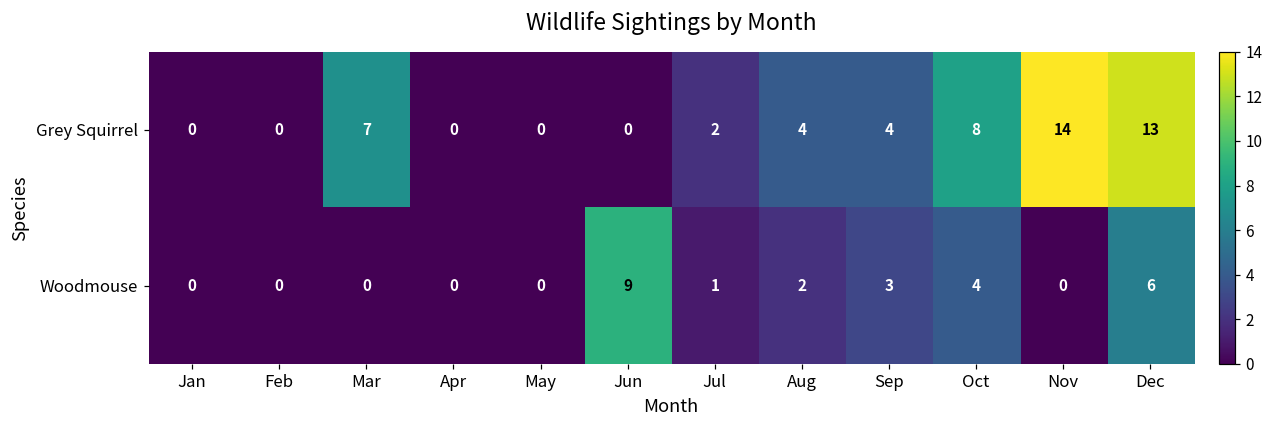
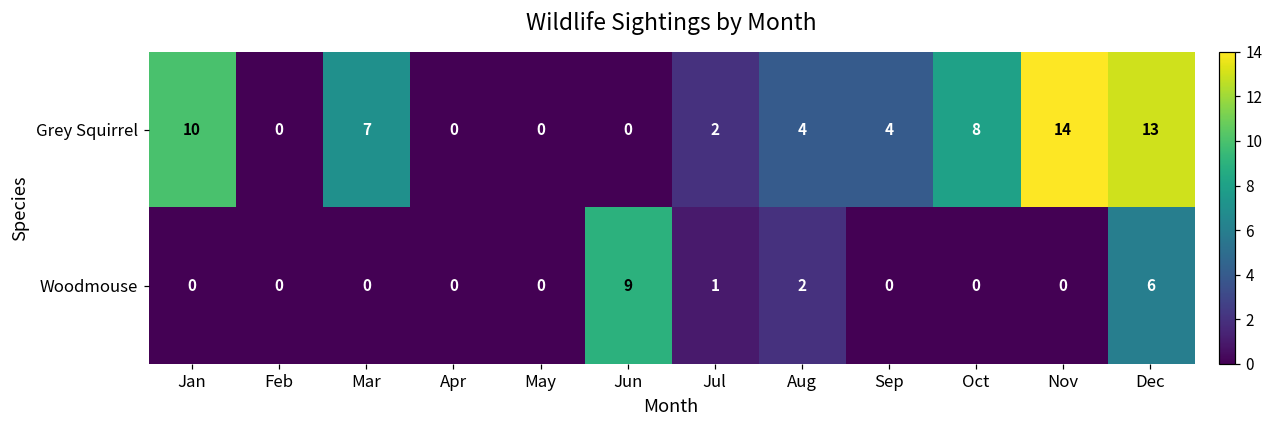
Grey Squirrel, Jan: 0 -> 10
Woodmouse, Sep: 3 -> 0
Woodmouse, Oct: 4 -> 0
